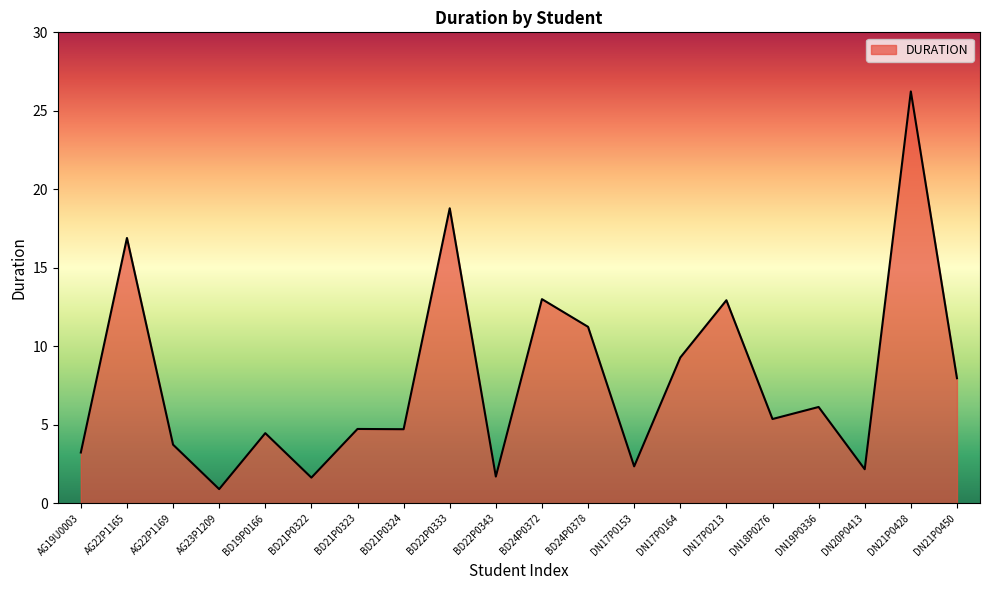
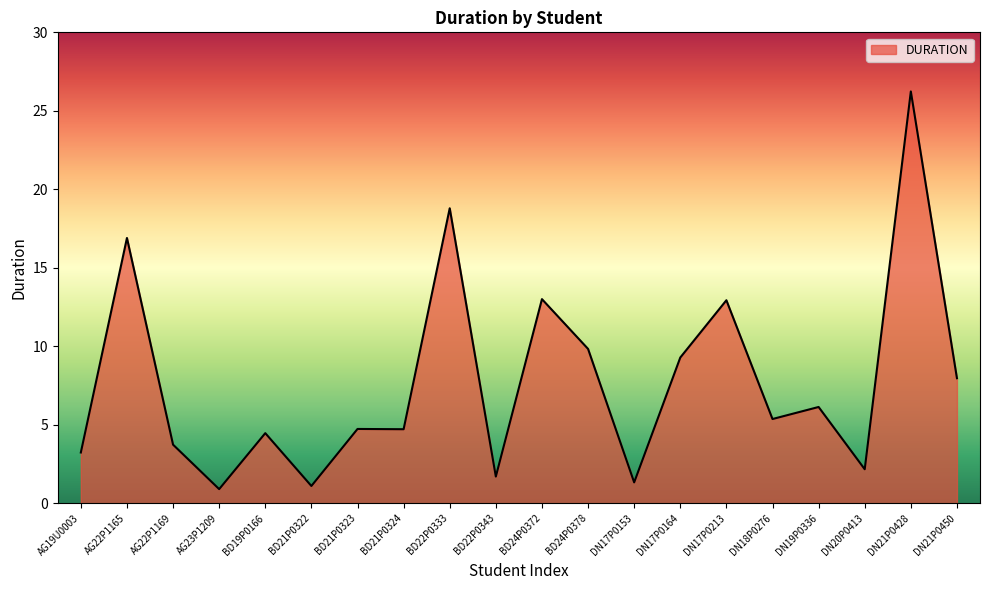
BD21P0322: 1.6 -> 1.1
BD24P0378: 11.2 -> 9.8
DN17P0153: 2.4 -> 1.3
